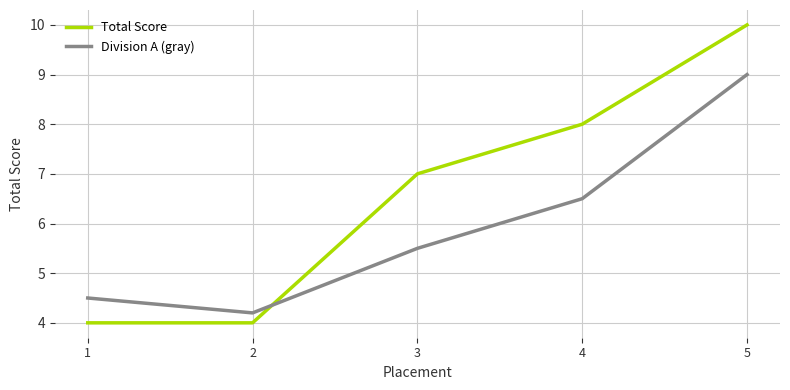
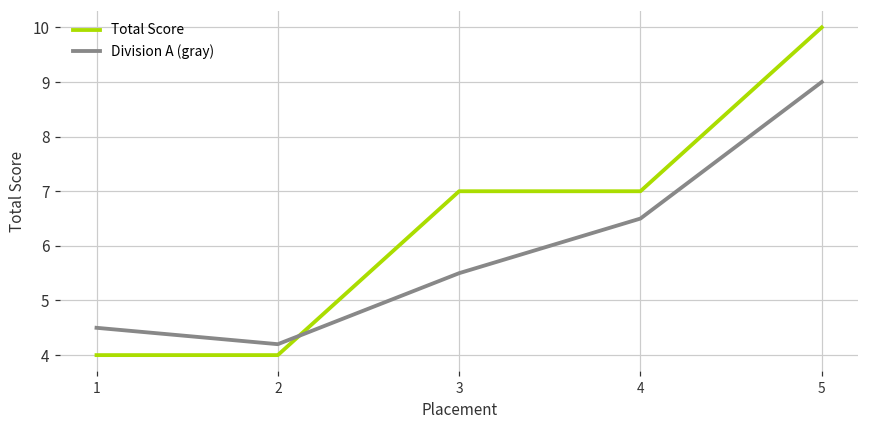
Total Score, 4: 8 -> 7
